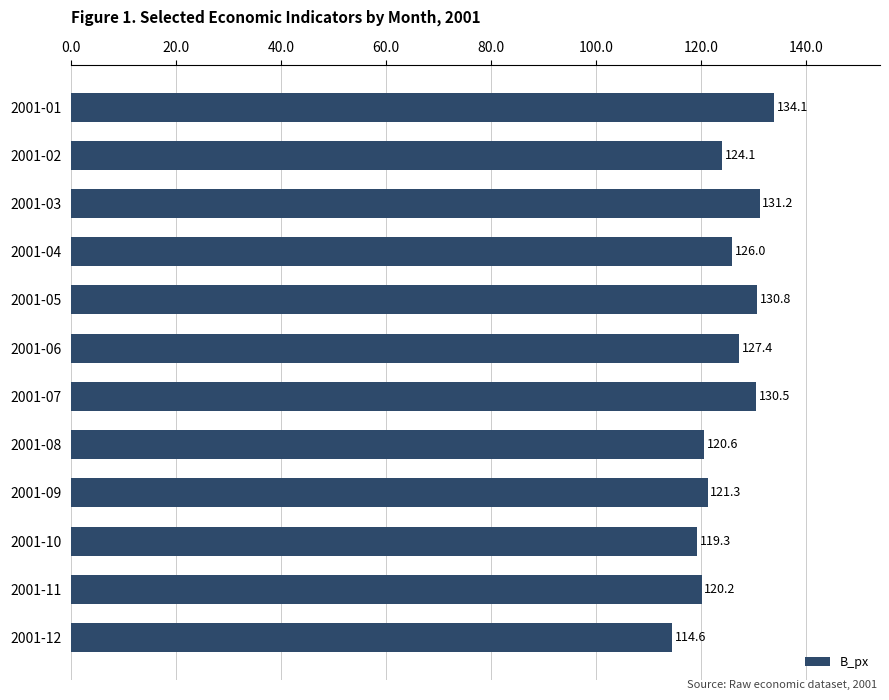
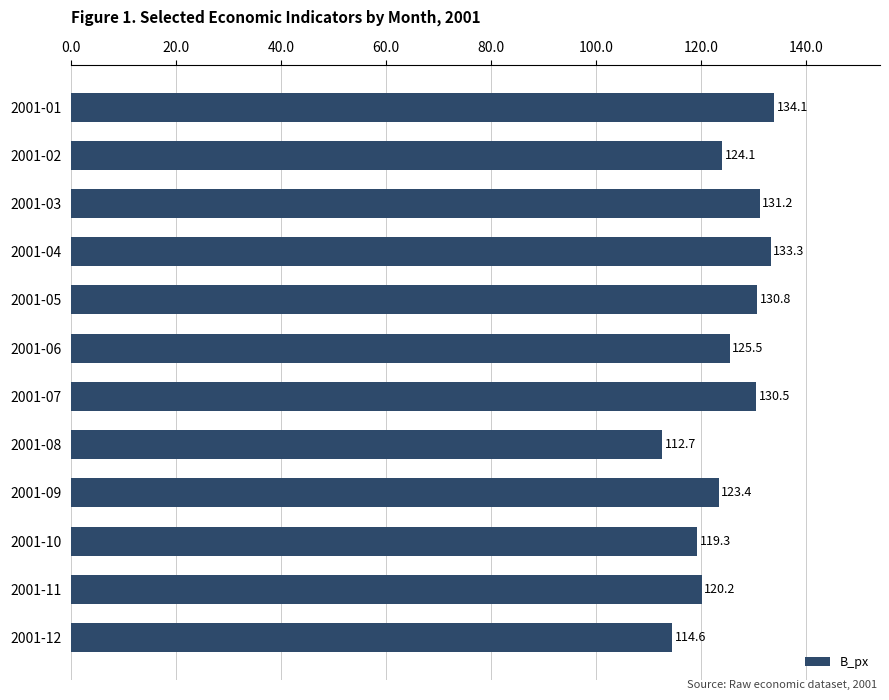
2001-04: 126.0 -> 133.3
2001-06: 127.4 -> 125.5
2001-08: 120.6 -> 112.7
2001-09: 121.3 -> 123.4
